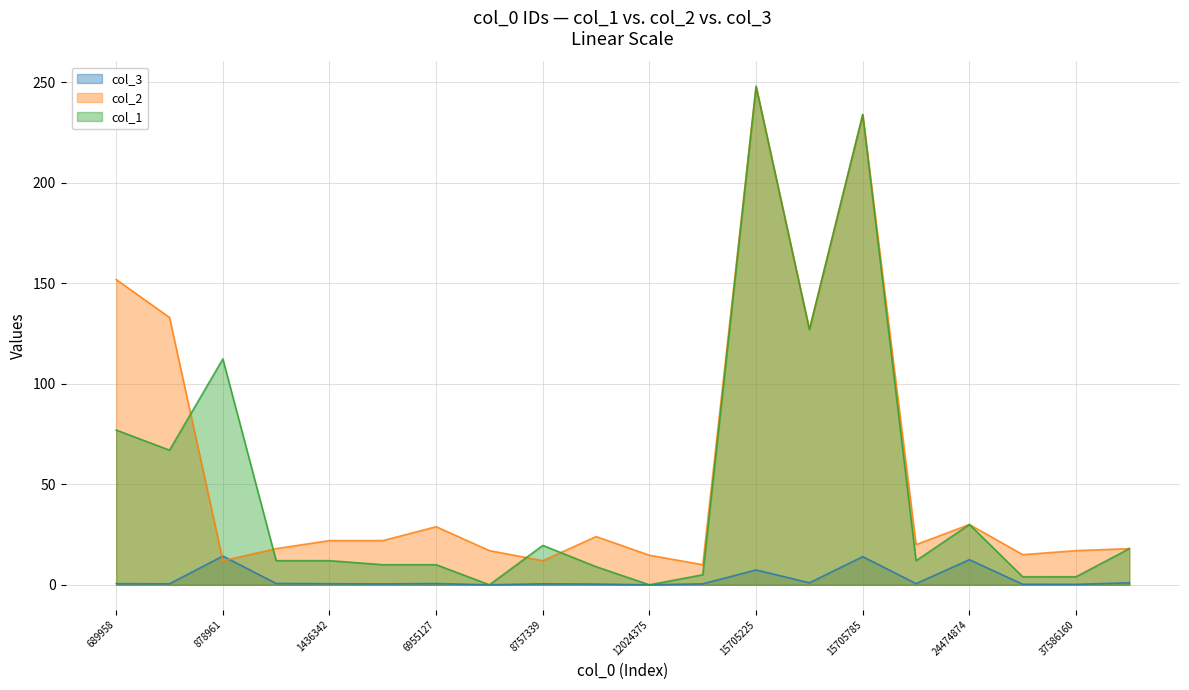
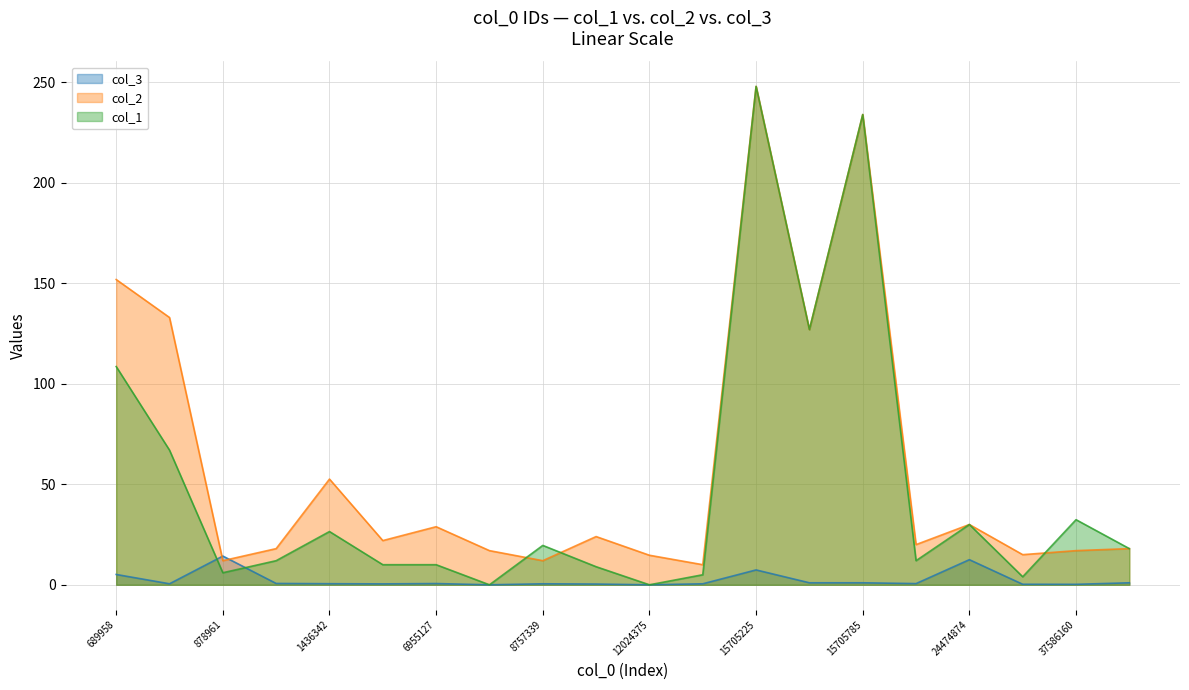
col_3, 689958: 1 -> 5
col_1, 689958: 77 -> 109
col_1, 878961: 112 -> 6
col_2, 1436342: 22 -> 53
col_1, 1436342: 12 -> 27
col_3, 15705785: 14 -> 1
col_1, 37586160: 4 -> 32
